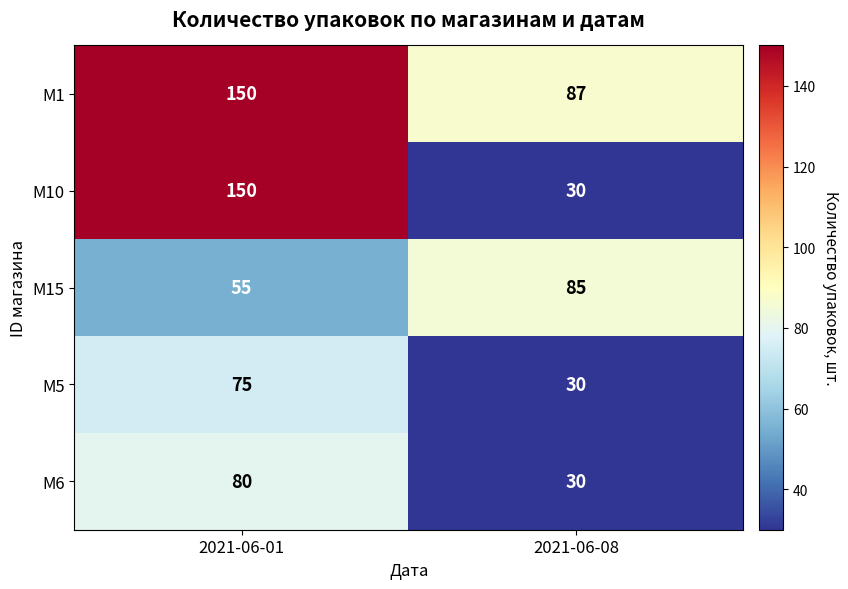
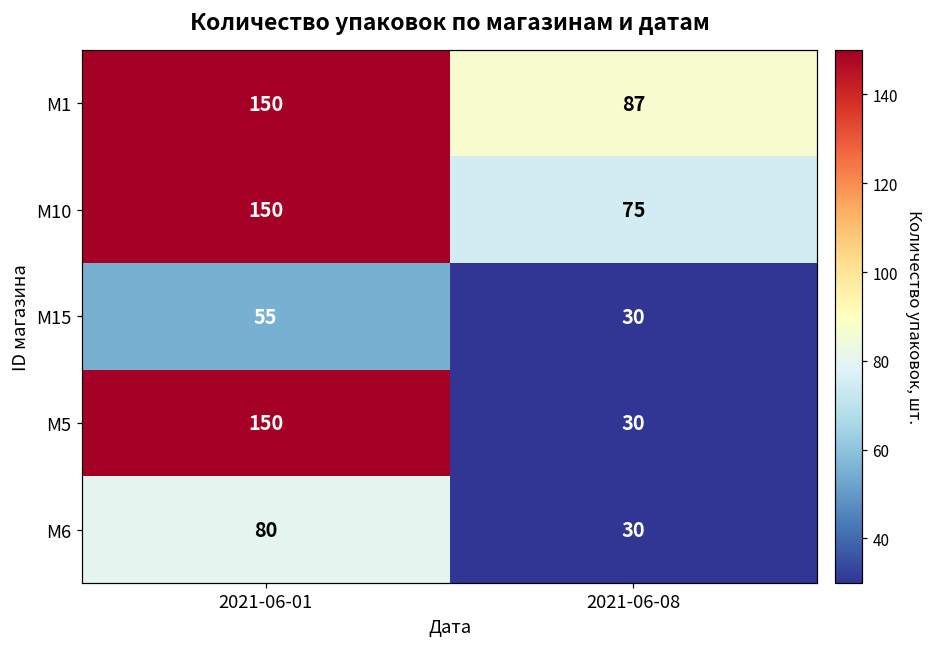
M10, 2021-06-08: 30 -> 75
M15, 2021-06-08: 85 -> 30
M5, 2021-06-01: 75 -> 150
